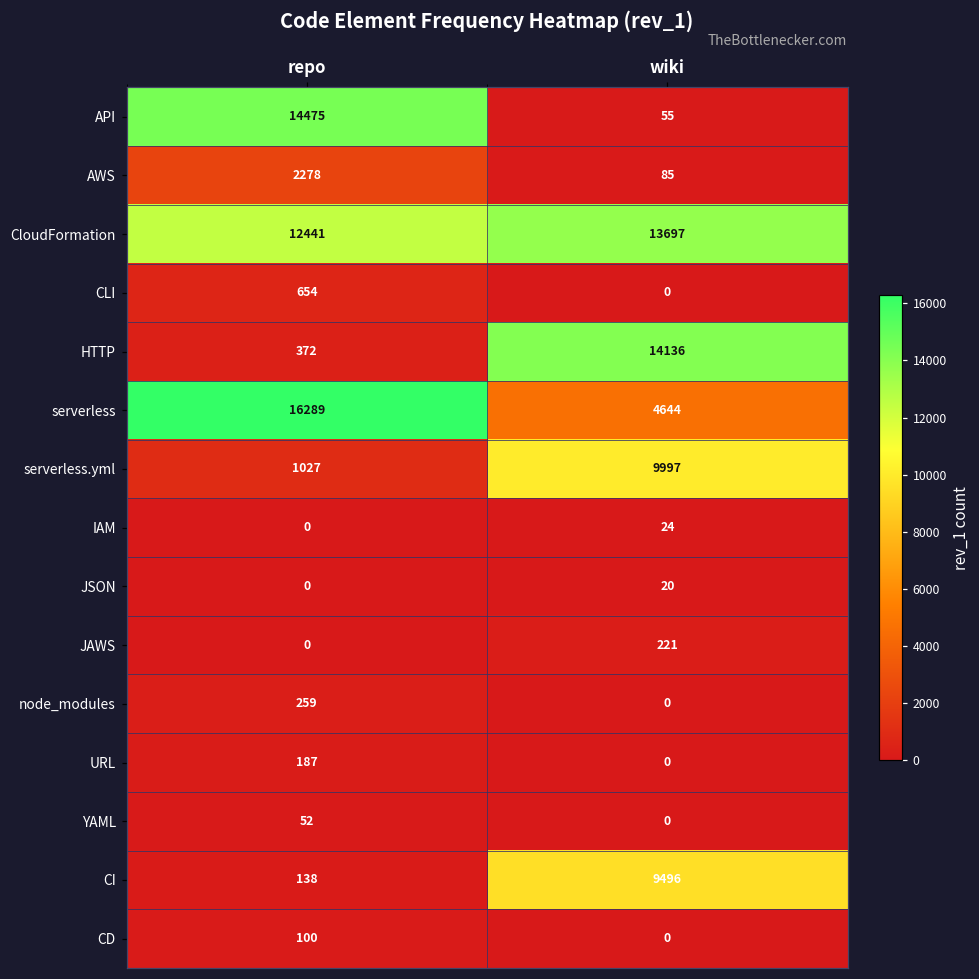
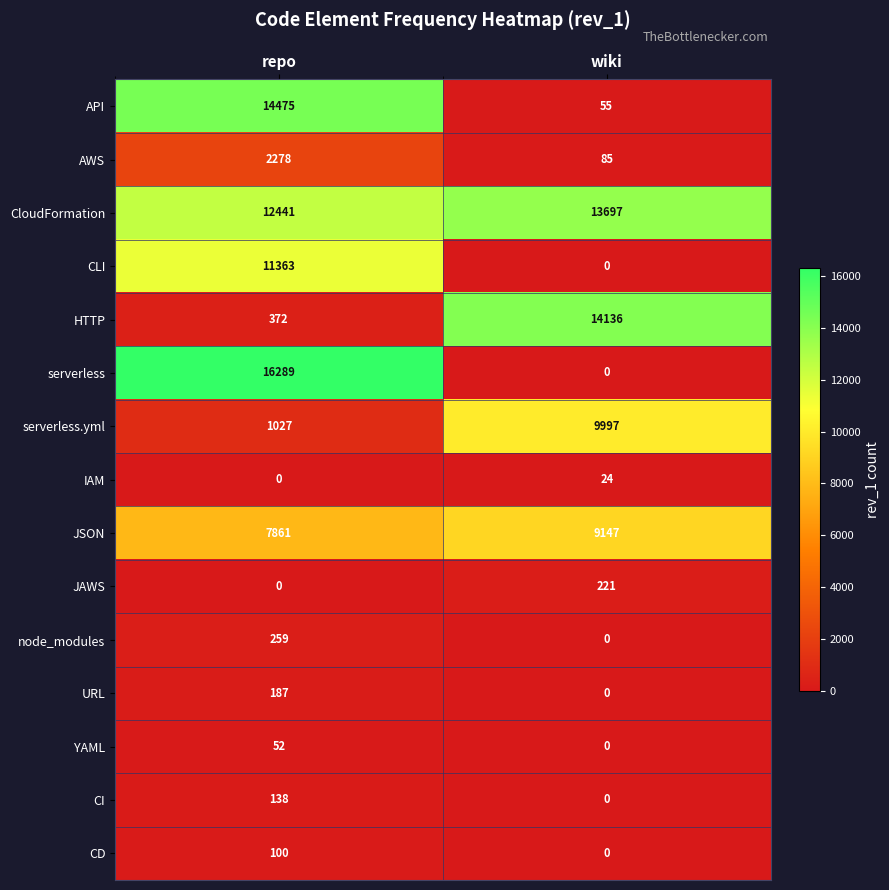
CLI, repo: 654 -> 11363
serverless, wiki: 4644 -> 0
JSON, repo: 0 -> 7861
JSON, wiki: 20 -> 9147
CI, wiki: 9496 -> 0
